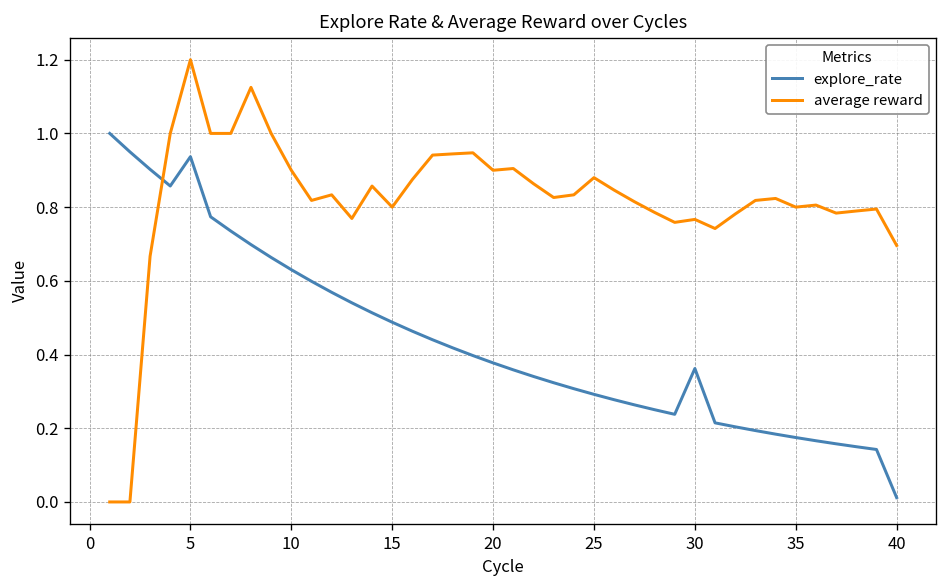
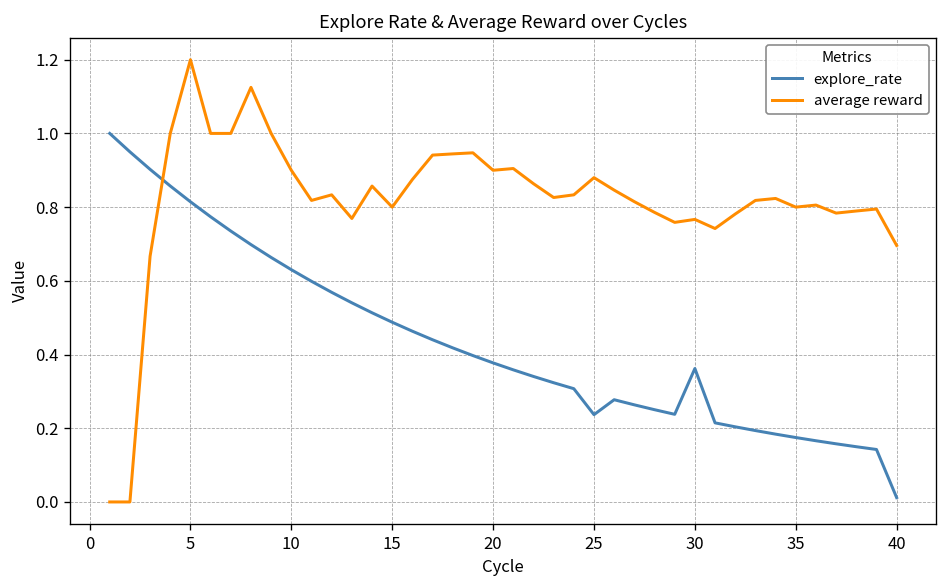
explore_rate, 5: 0.94 -> 0.81
explore_rate, 25: 0.29 -> 0.24
